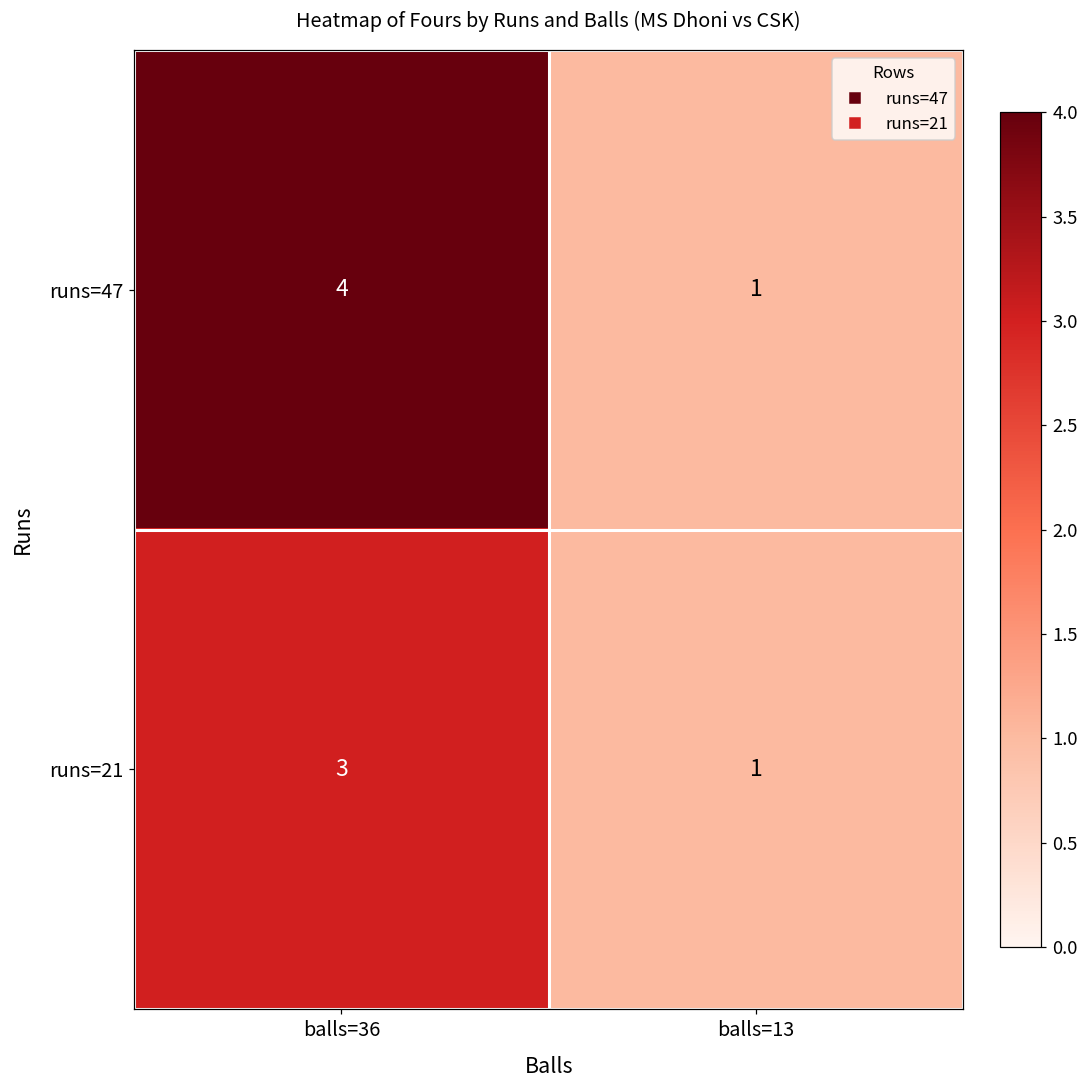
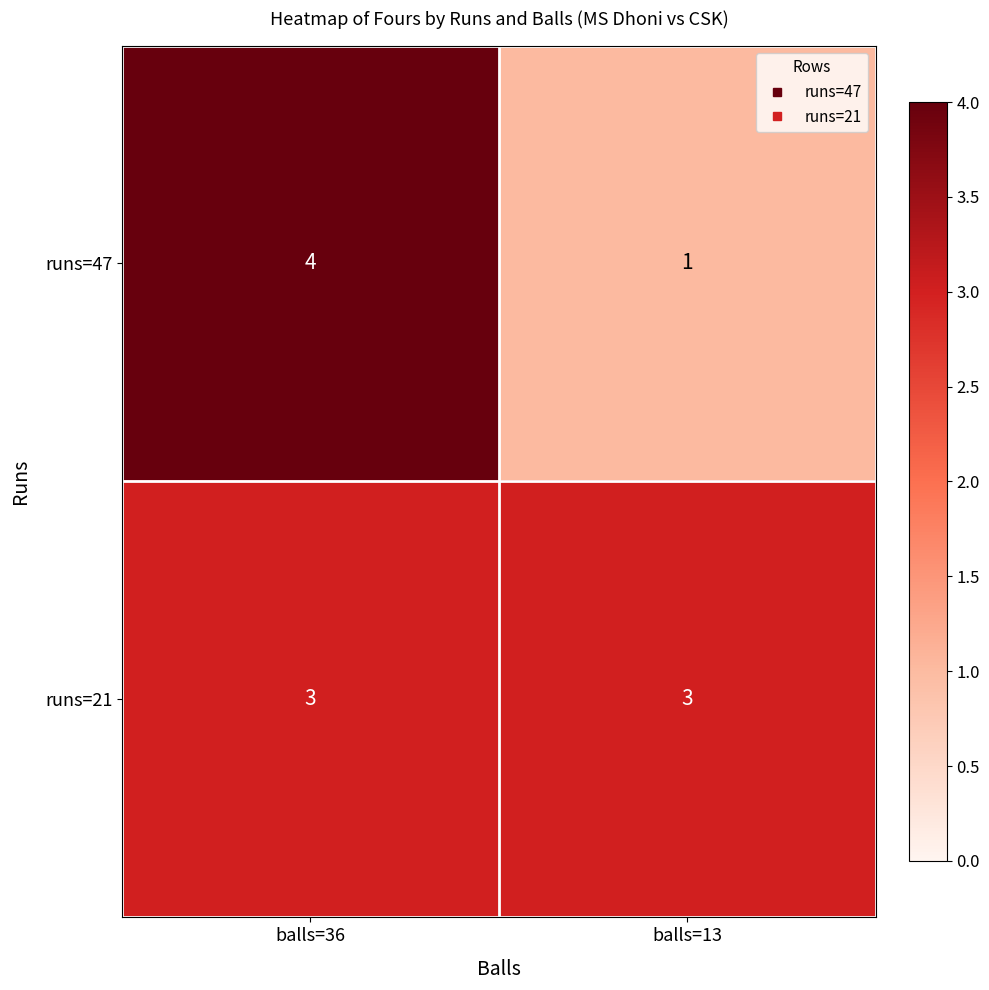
runs=21, balls=13: 1 -> 3
